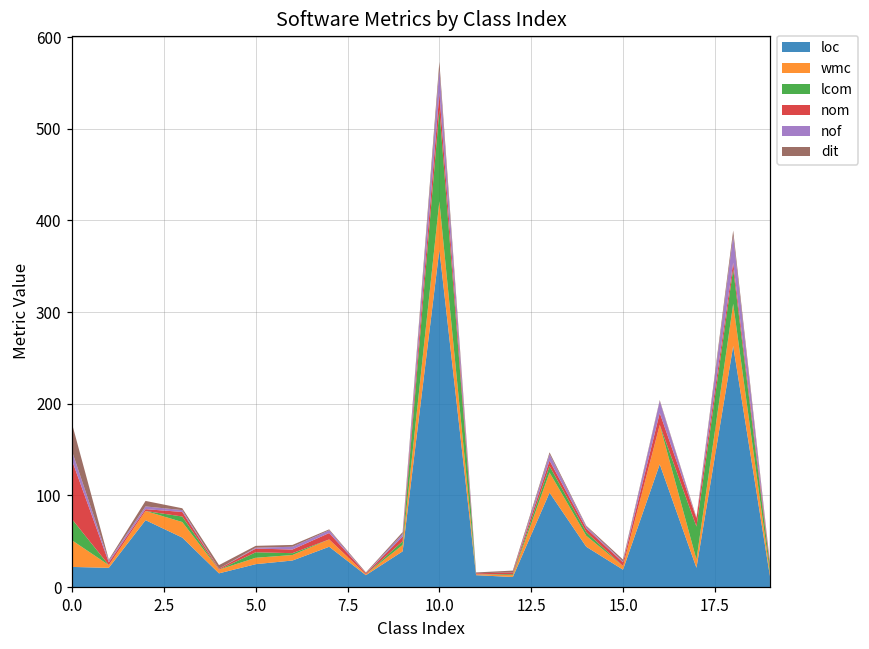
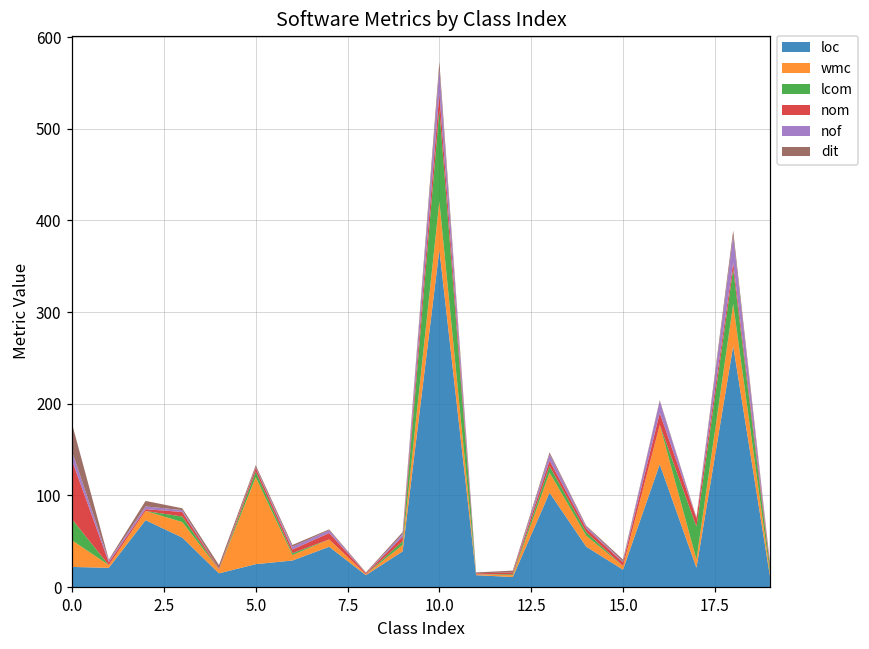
wmc, 5.0: 10 -> 100
